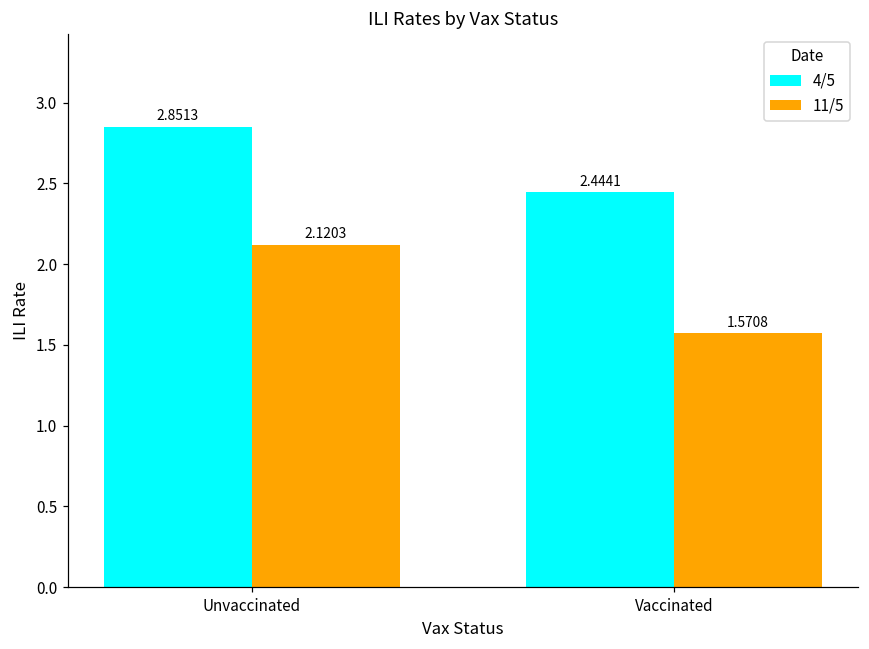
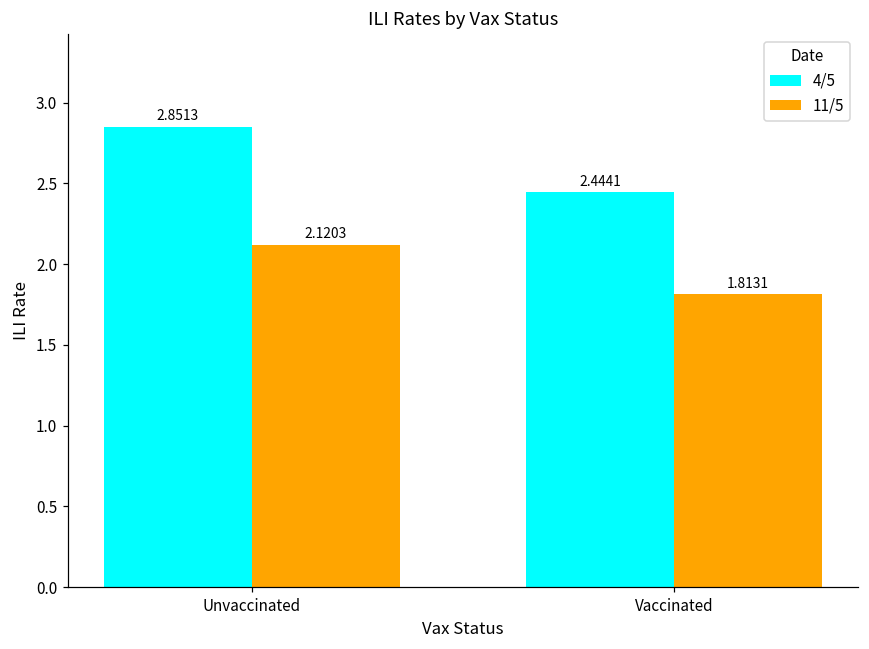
11/5, Vaccinated: 1.5708 -> 1.8131
